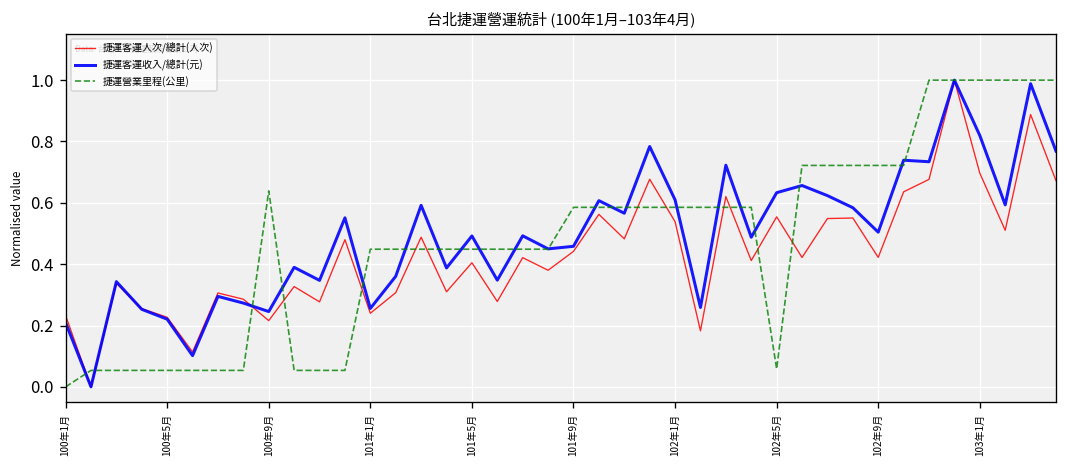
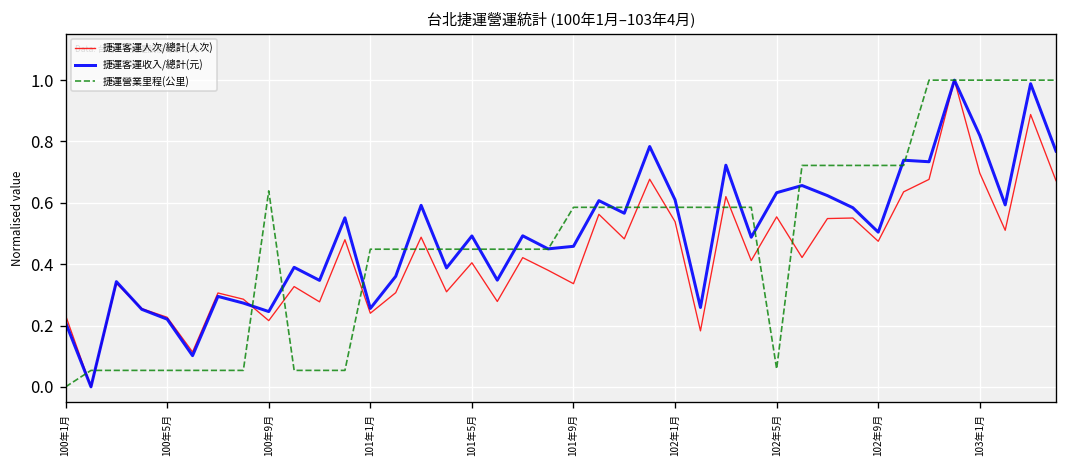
捷運客運人次/總計(人次), 101年9月: 0.44 -> 0.34
捷運客運人次/總計(人次), 102年9月: 0.42 -> 0.47
